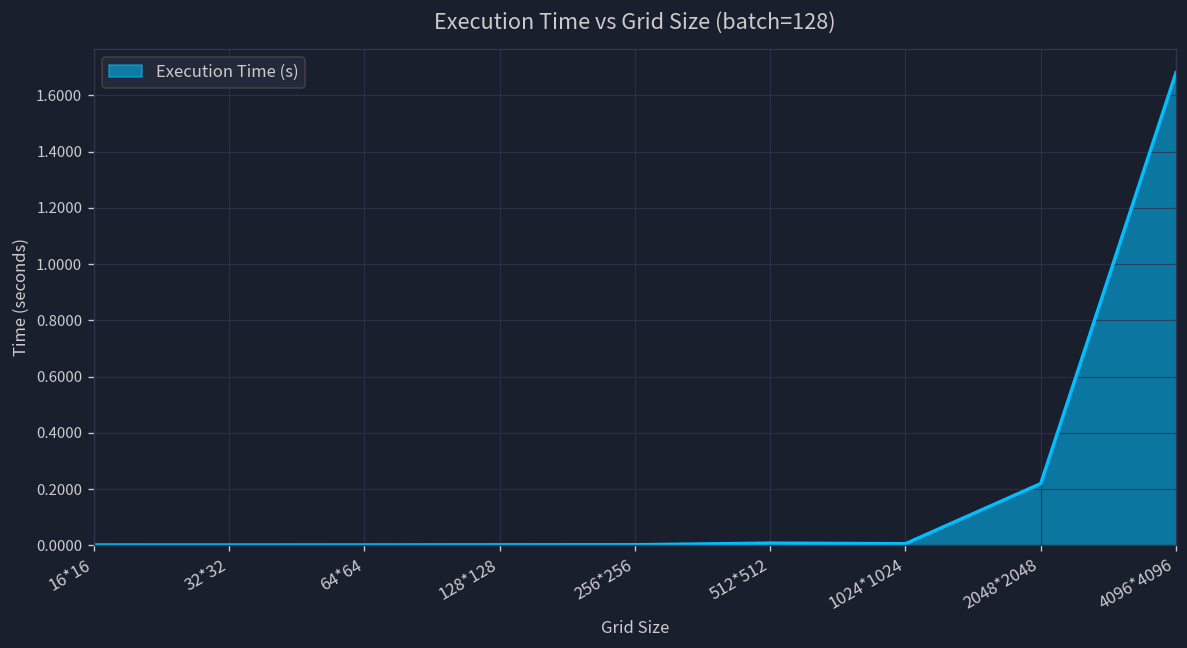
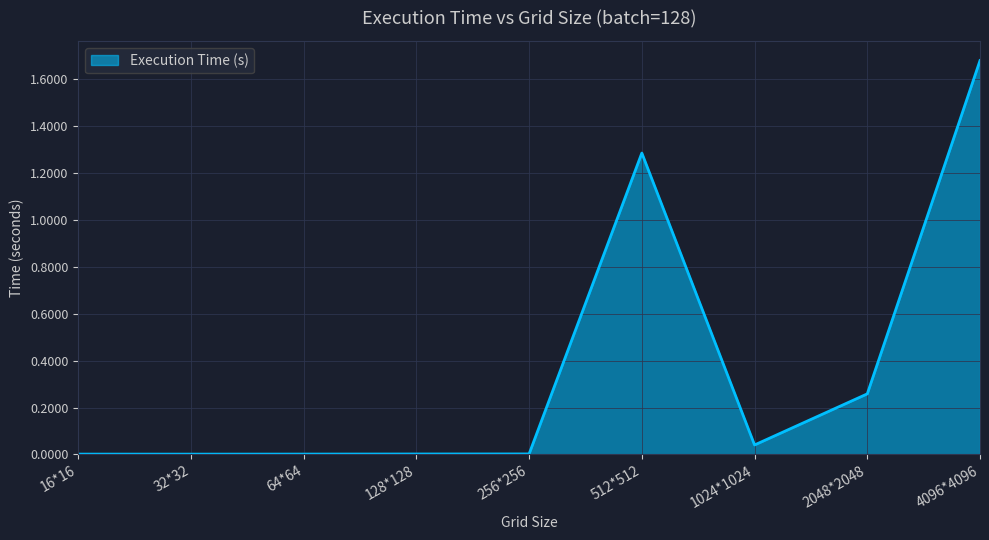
512*512: 0.01 -> 1.29
1024*1024: 0.01 -> 0.04
2048*2048: 0.22 -> 0.26
